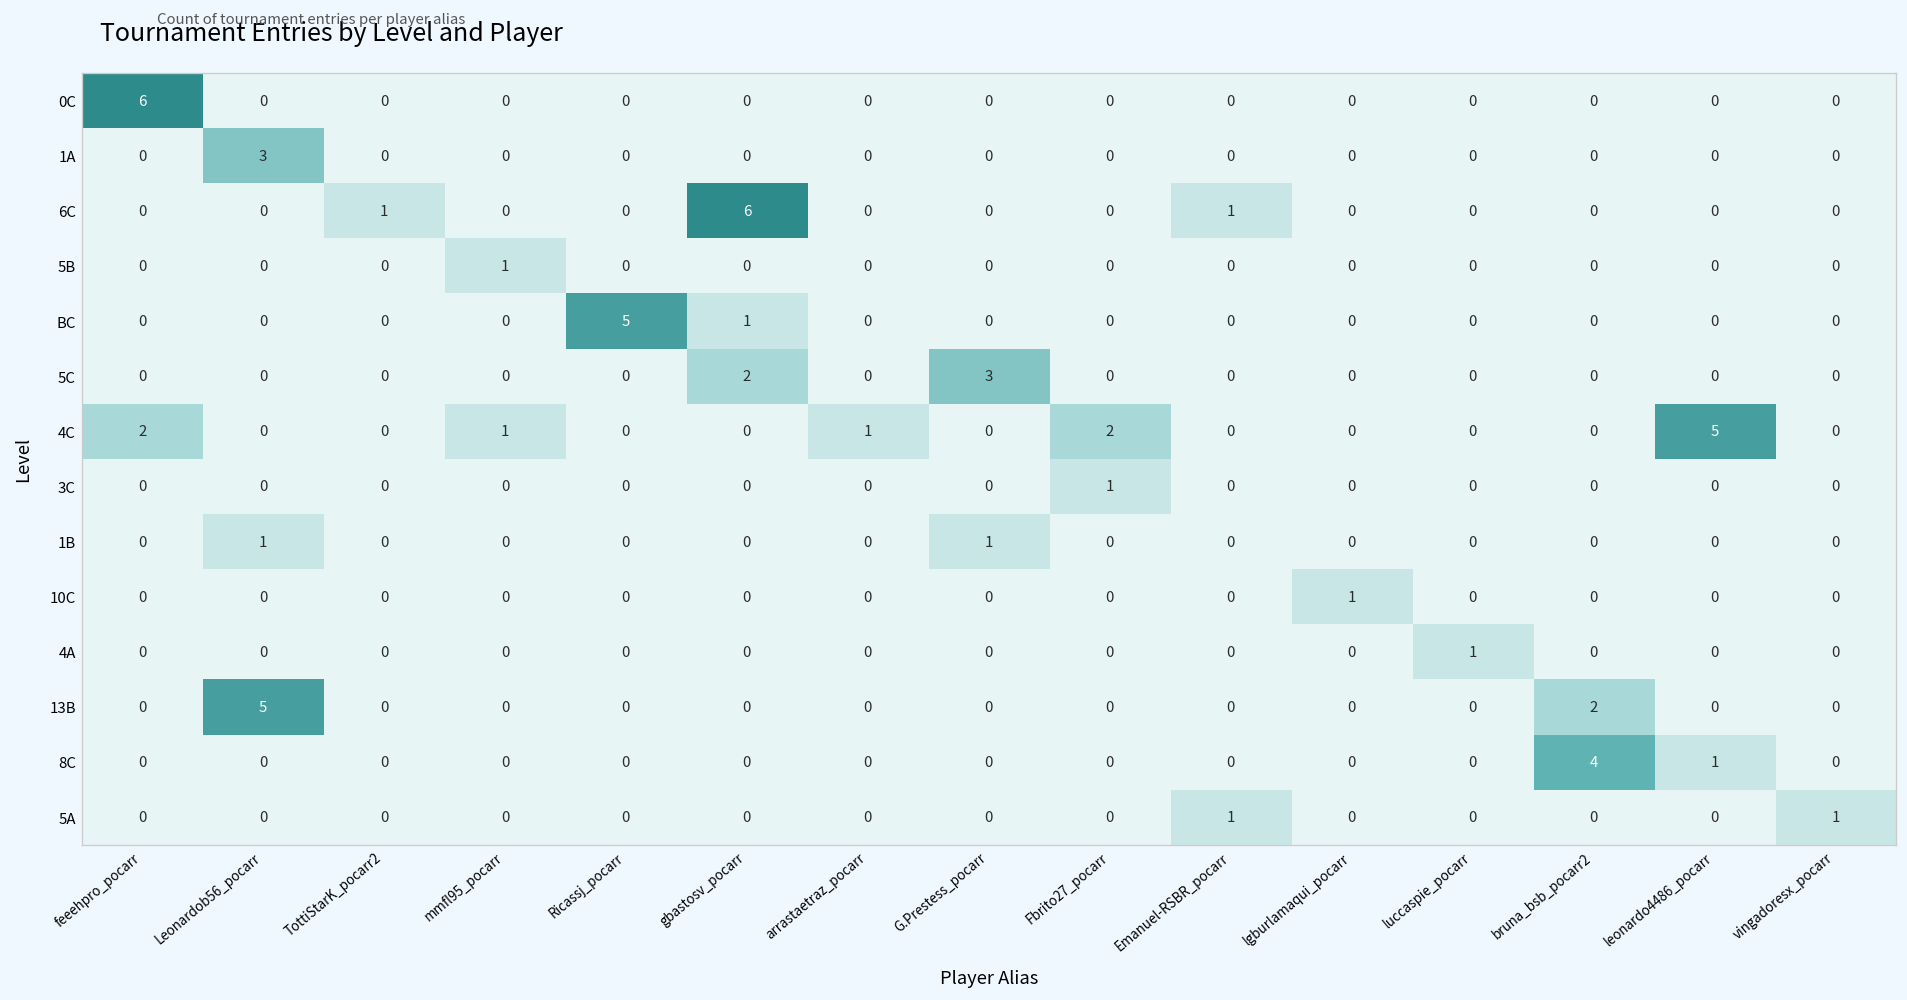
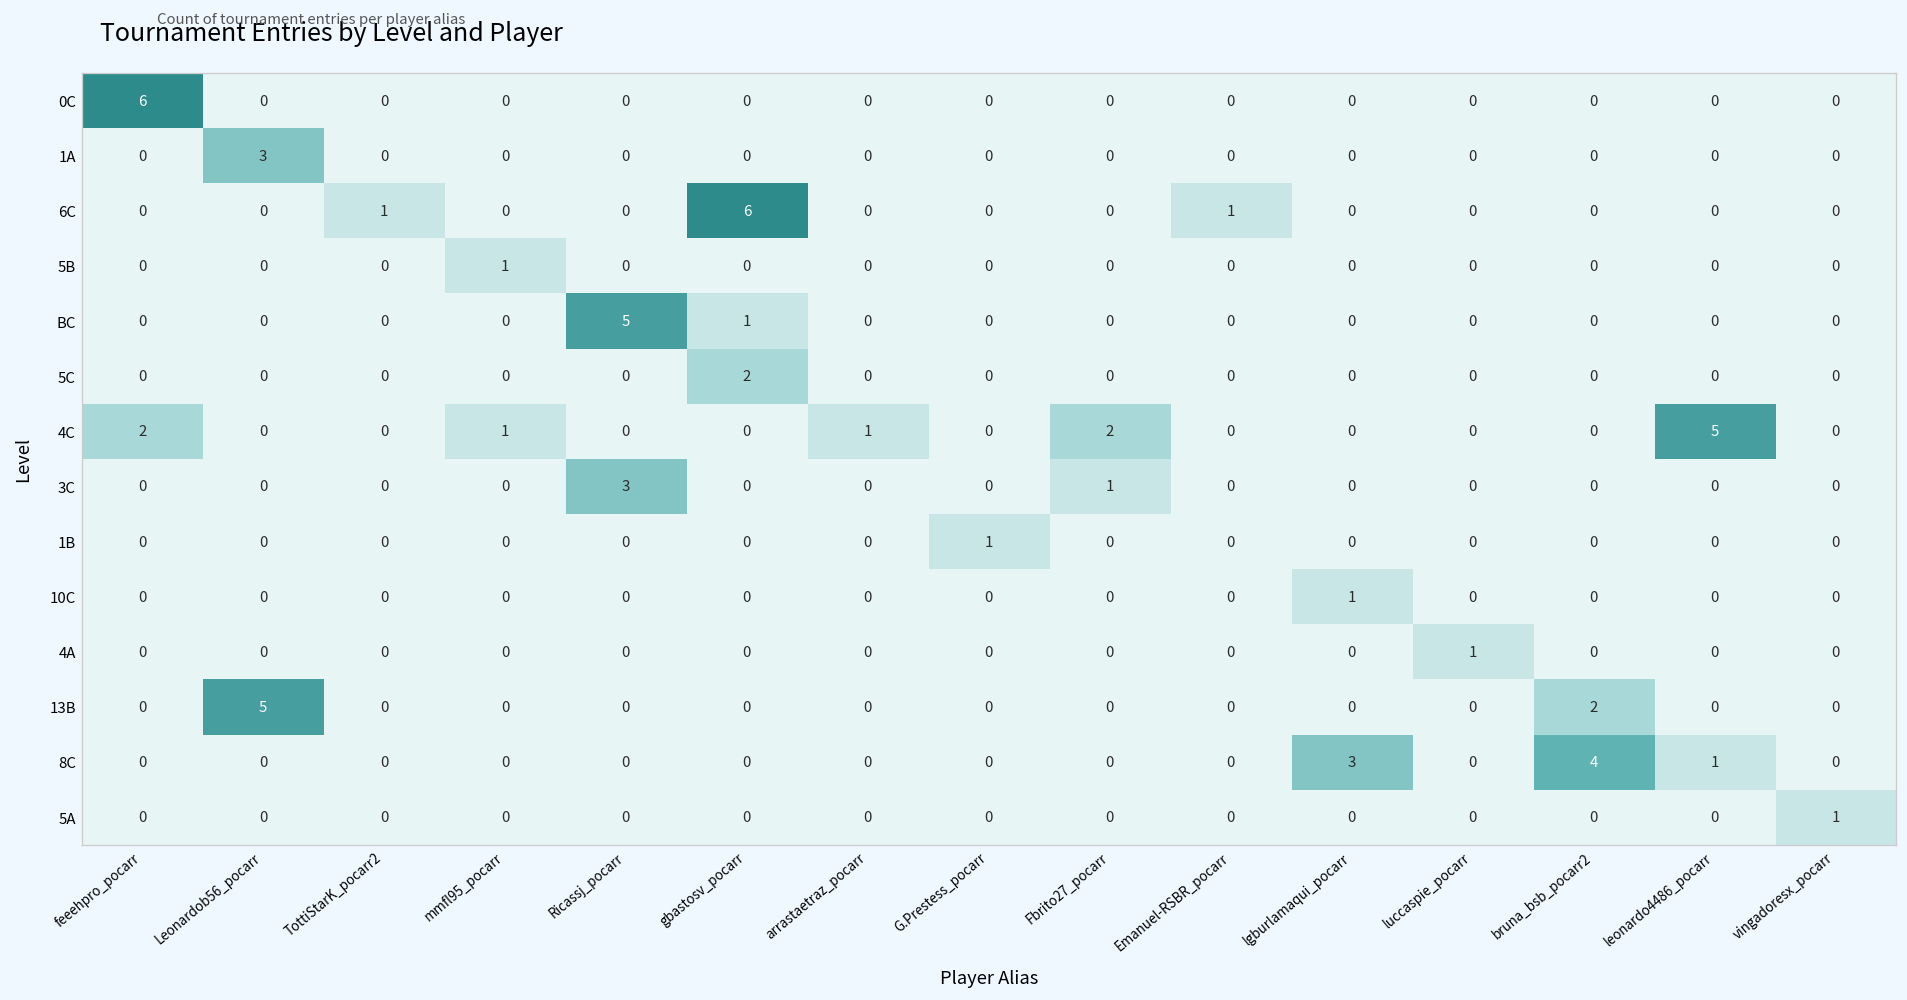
5C, G.Prestess_pocarr: 3 -> 0
3C, Ricassj_pocarr: 0 -> 3
1B, Leonardob56_pocarr: 1 -> 0
8C, lgburlamaqui_pocarr: 0 -> 3
5A, Emanuel-RSBR_pocarr: 1 -> 0
